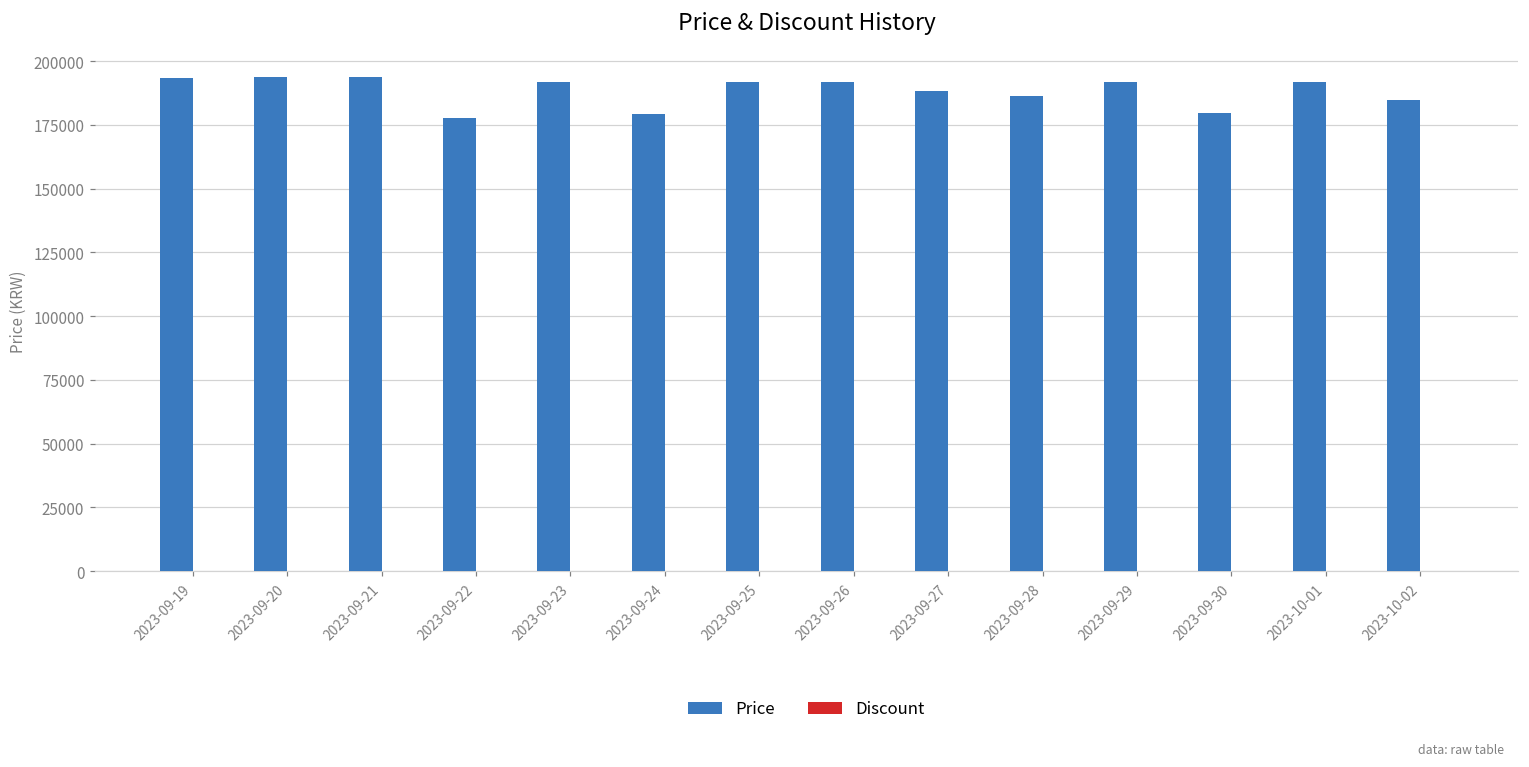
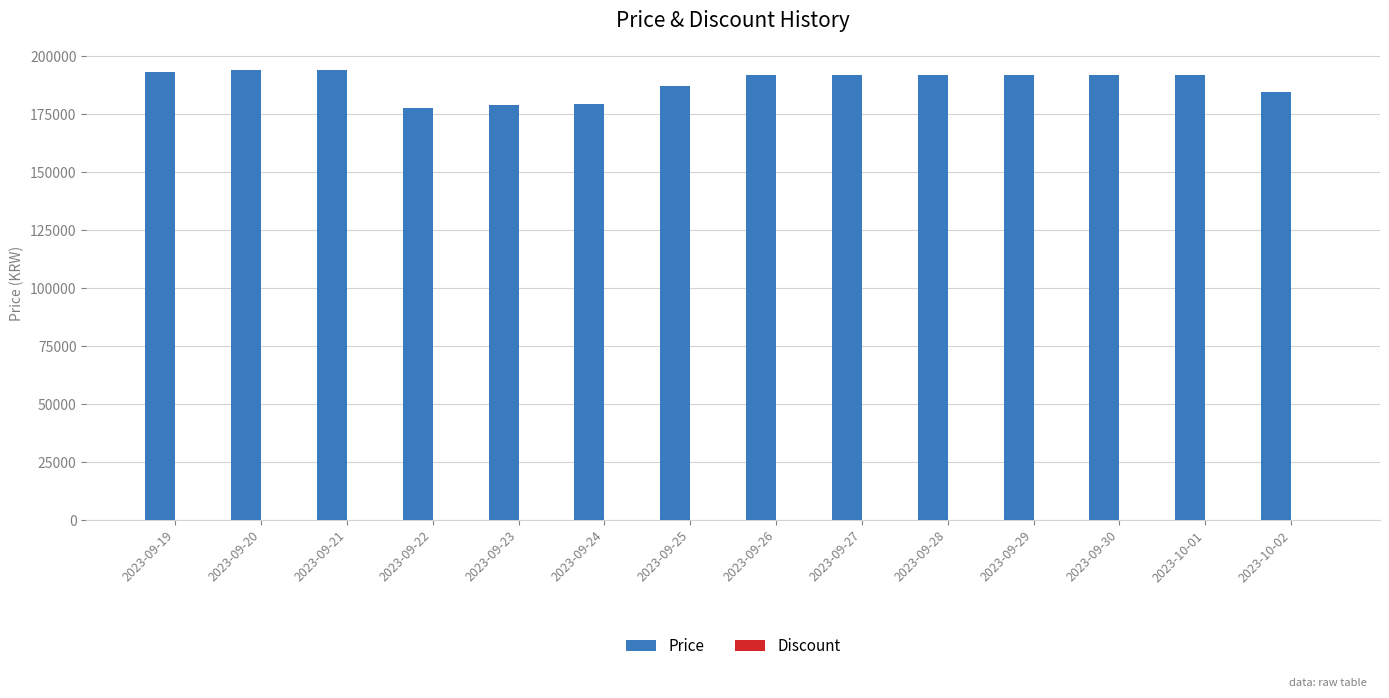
Price, 2023-09-23: 192000 -> 179000
Price, 2023-09-25: 192000 -> 187000
Price, 2023-09-27: 188000 -> 192000
Price, 2023-09-28: 186000 -> 192000
Price, 2023-09-30: 180000 -> 192000
